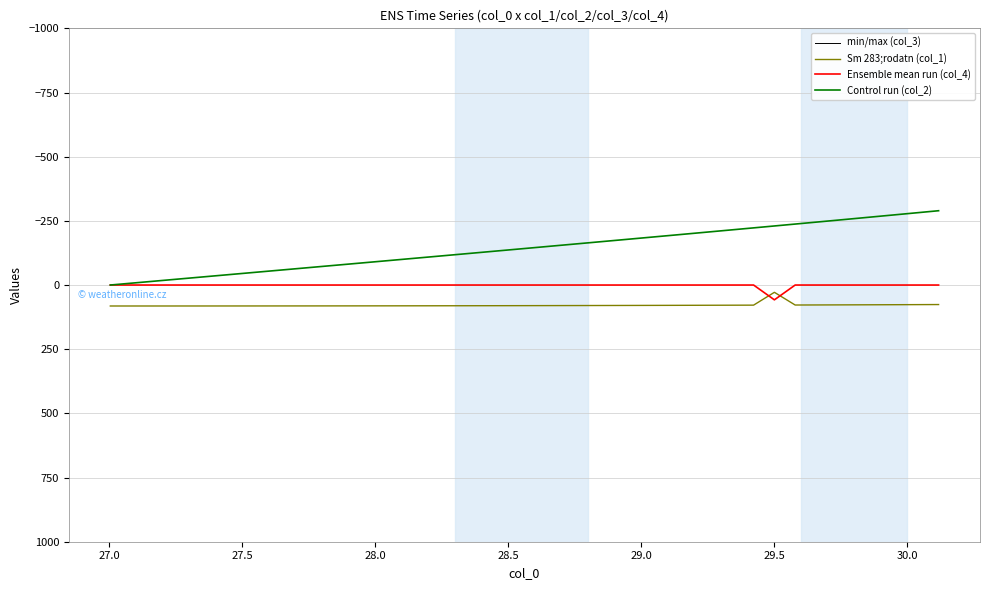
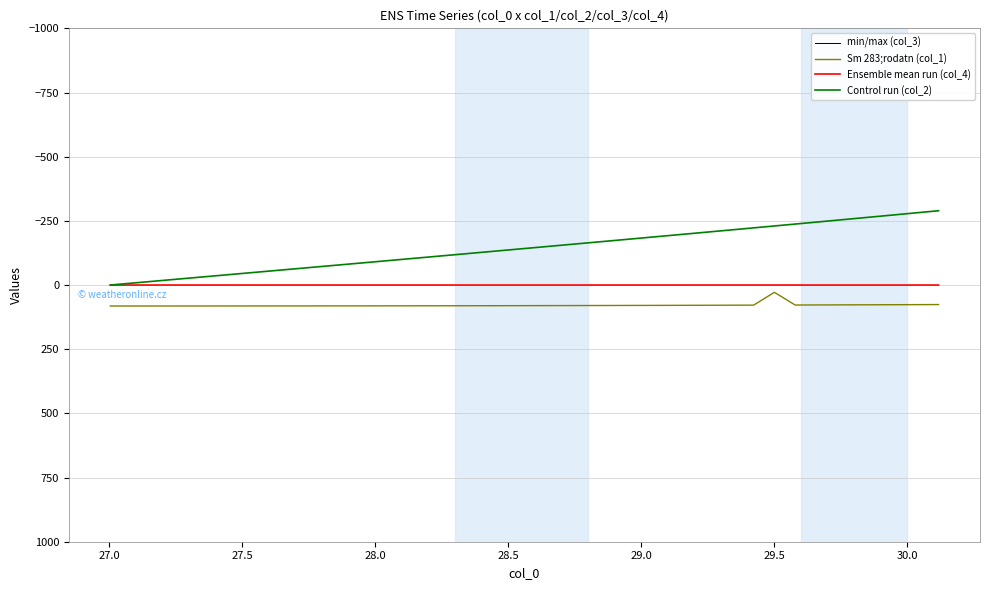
Ensemble mean run (col_4), 29.5: 60 -> 0
